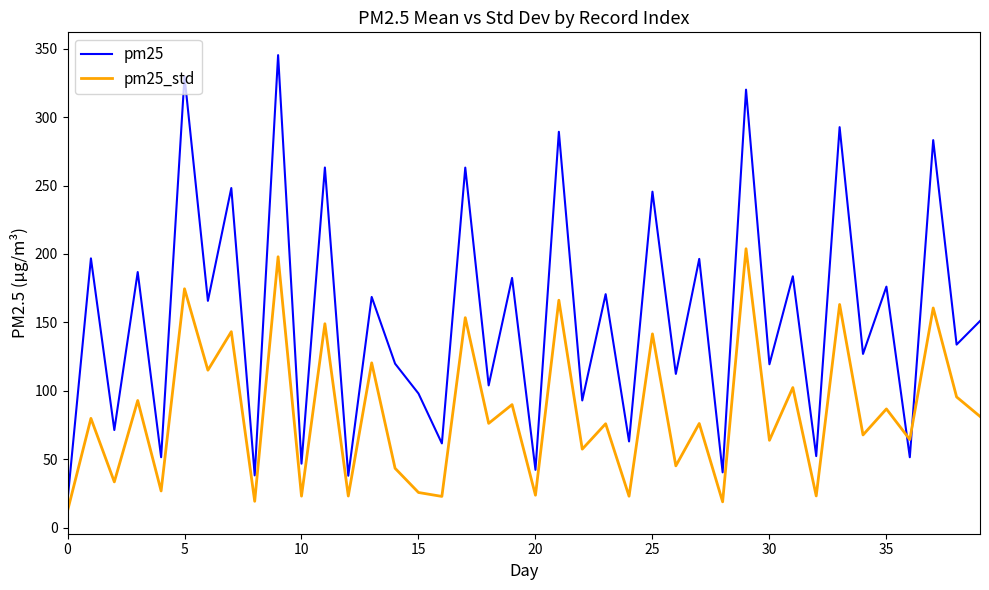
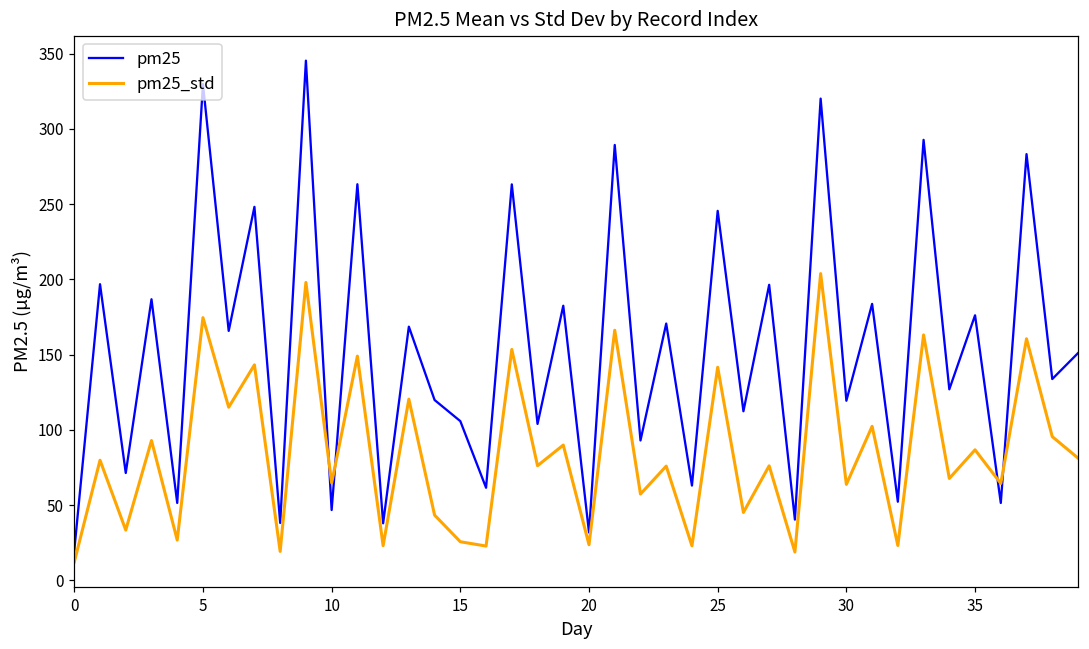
pm25_std, 10: 23 -> 65
pm25, 15: 98 -> 106
pm25, 20: 42 -> 32
